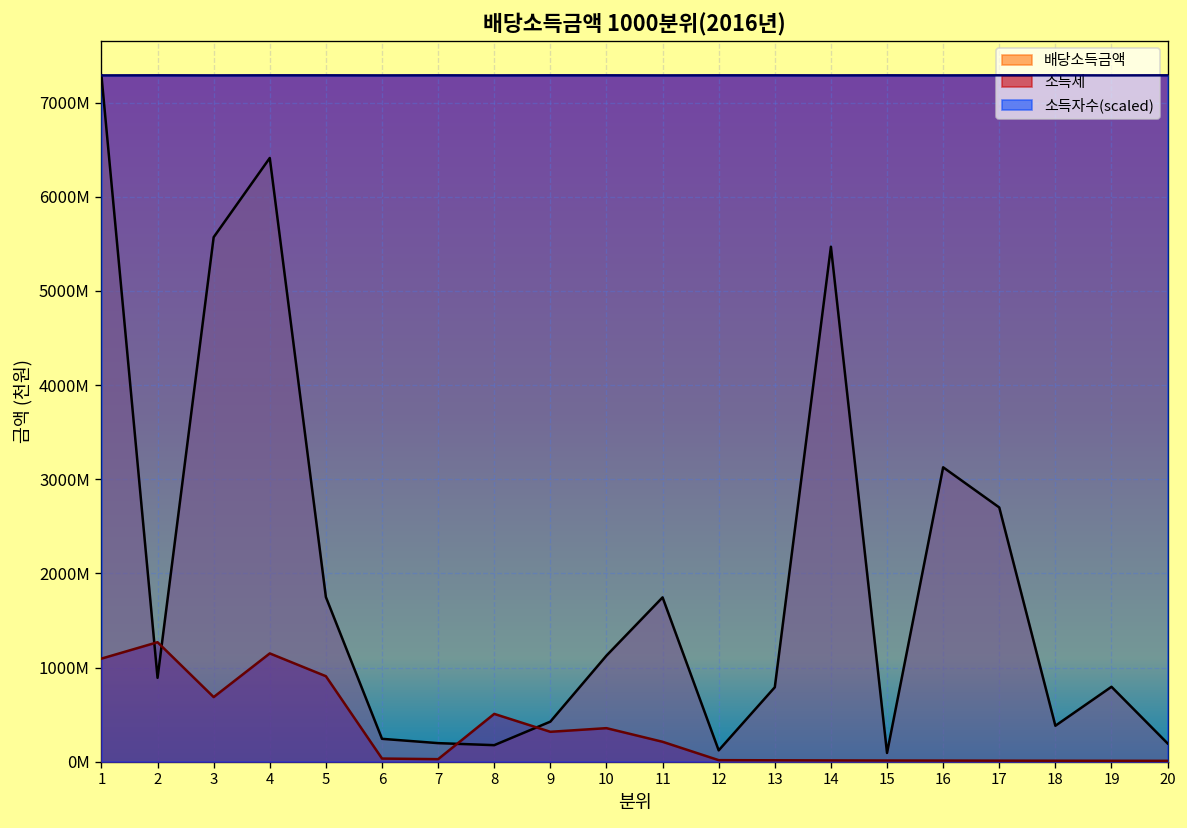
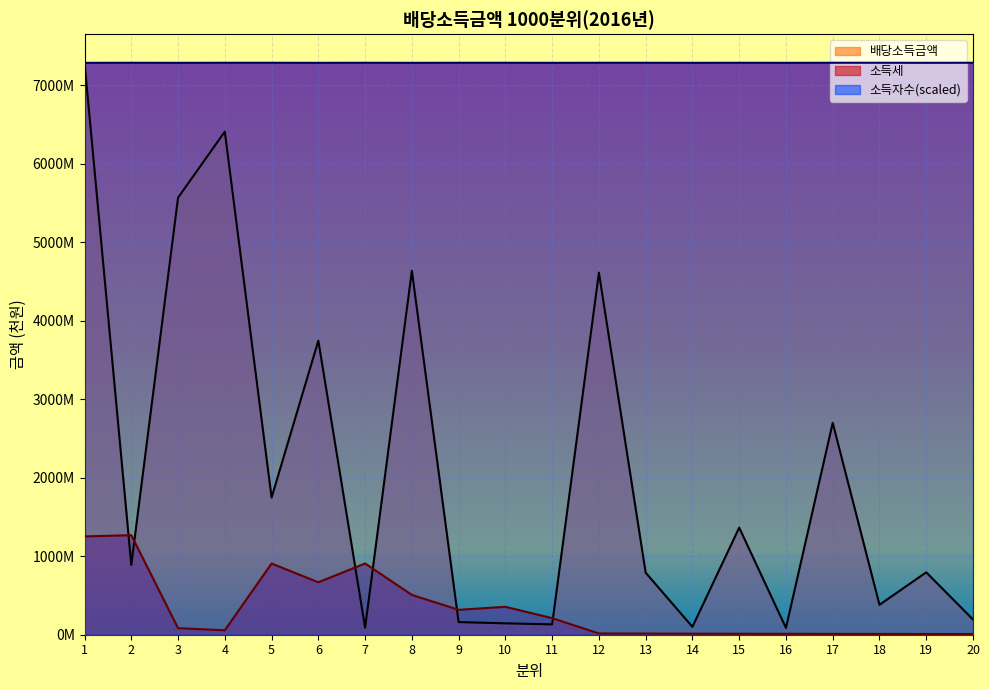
소득세, 1: 1100000000 -> 1300000000
소득세, 3: 700000000 -> 100000000
소득세, 4: 1100000000 -> 100000000
배당소득금액, 6: 200000000 -> 3700000000
소득세, 6: 0 -> 700000000
배당소득금액, 7: 200000000 -> 100000000
소득세, 7: 0 -> 900000000
배당소득금액, 8: 200000000 -> 4600000000
배당소득금액, 9: 400000000 -> 200000000
배당소득금액, 10: 1100000000 -> 100000000
배당소득금액, 11: 1700000000 -> 100000000
배당소득금액, 12: 100000000 -> 4600000000
배당소득금액, 14: 5500000000 -> 100000000
배당소득금액, 15: 100000000 -> 1400000000
배당소득금액, 16: 3100000000 -> 100000000
